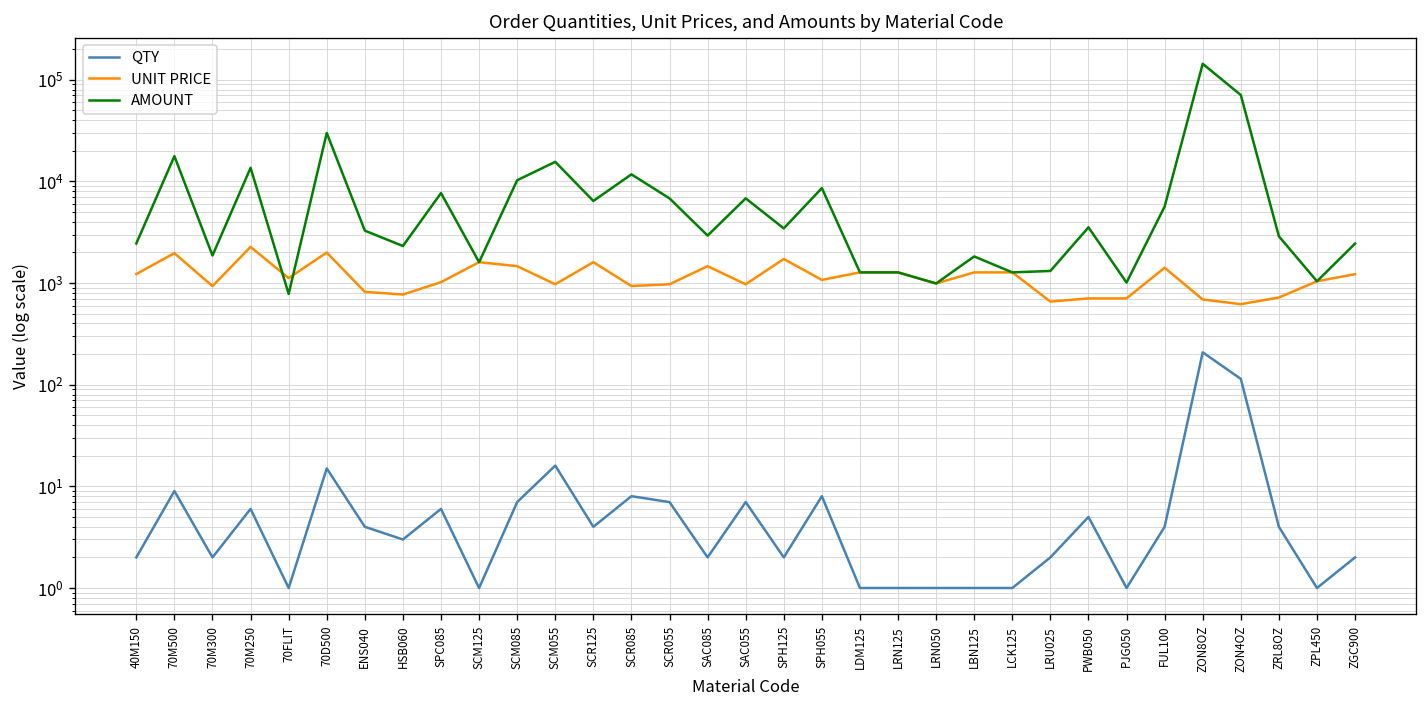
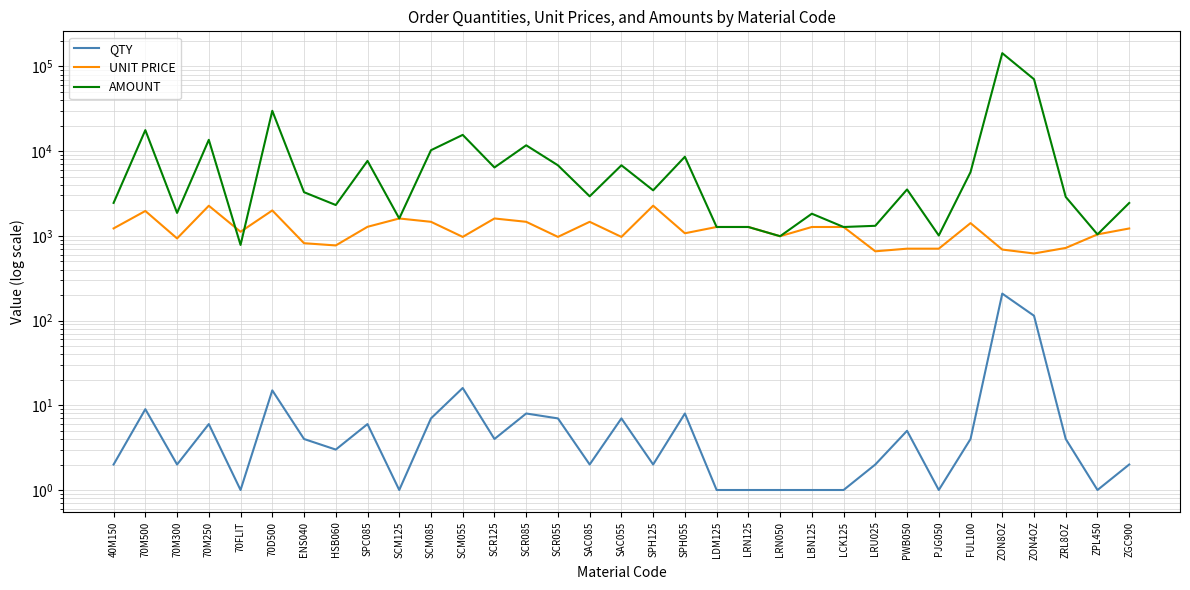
UNIT PRICE, SPC085: 1000 -> 1300
UNIT PRICE, SCR085: 900 -> 1500
UNIT PRICE, SPH125: 1700 -> 2300
